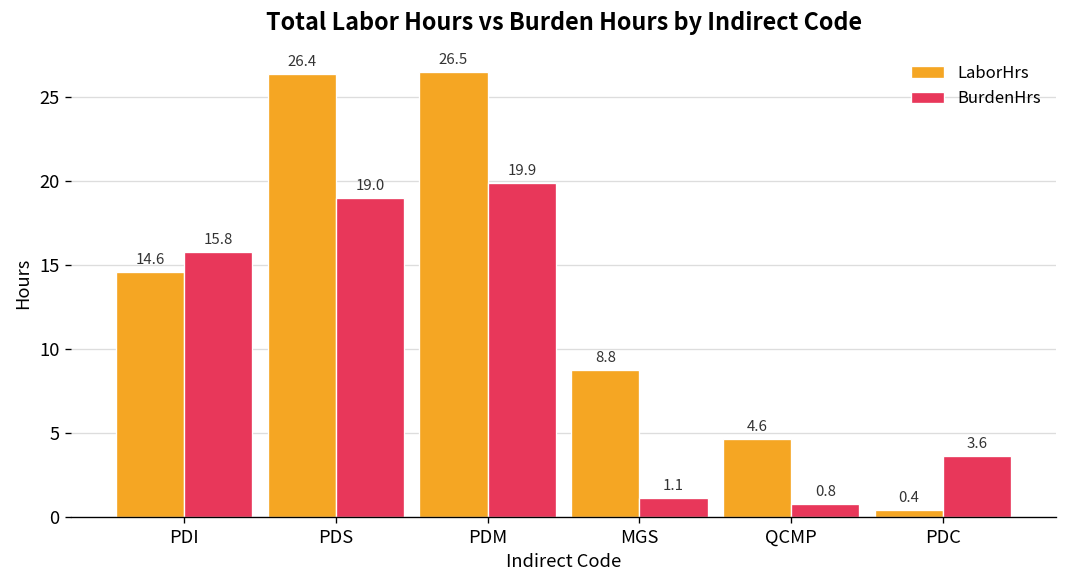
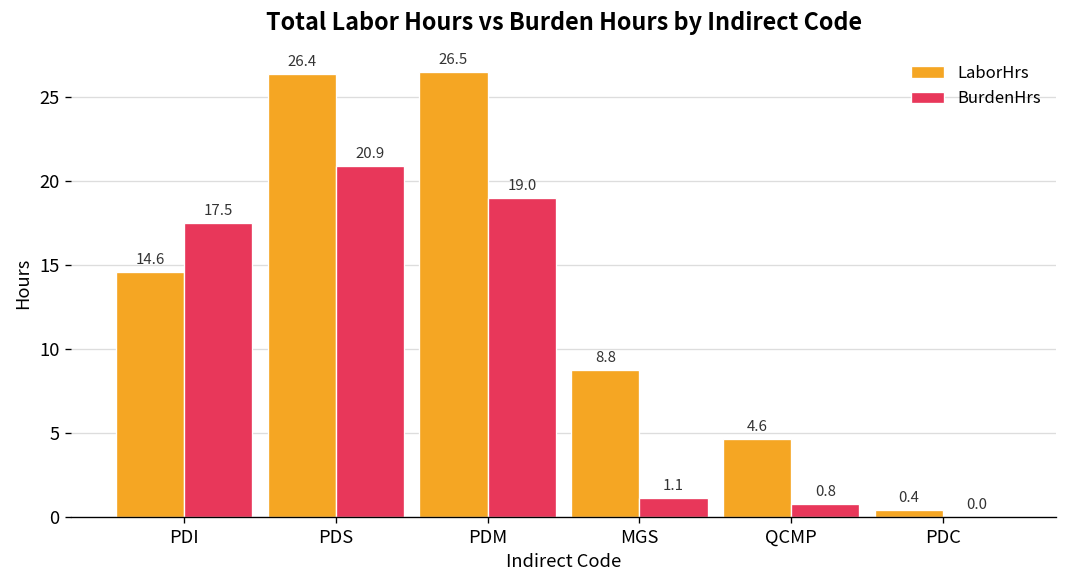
BurdenHrs, PDI: 15.8 -> 17.5
BurdenHrs, PDS: 19.0 -> 20.9
BurdenHrs, PDM: 19.9 -> 19.0
BurdenHrs, PDC: 3.6 -> 0.0
